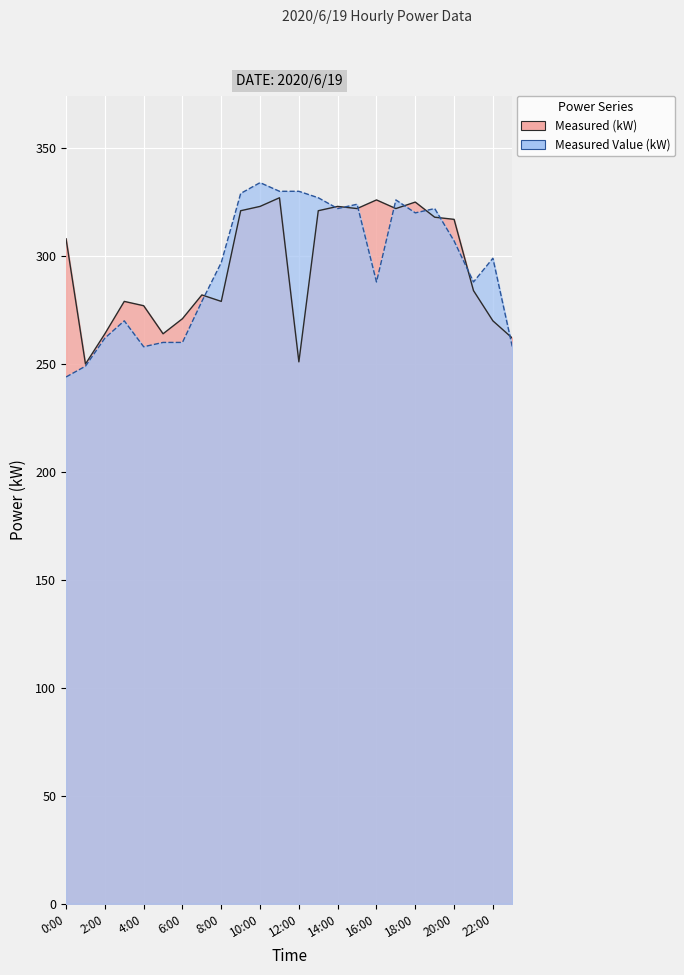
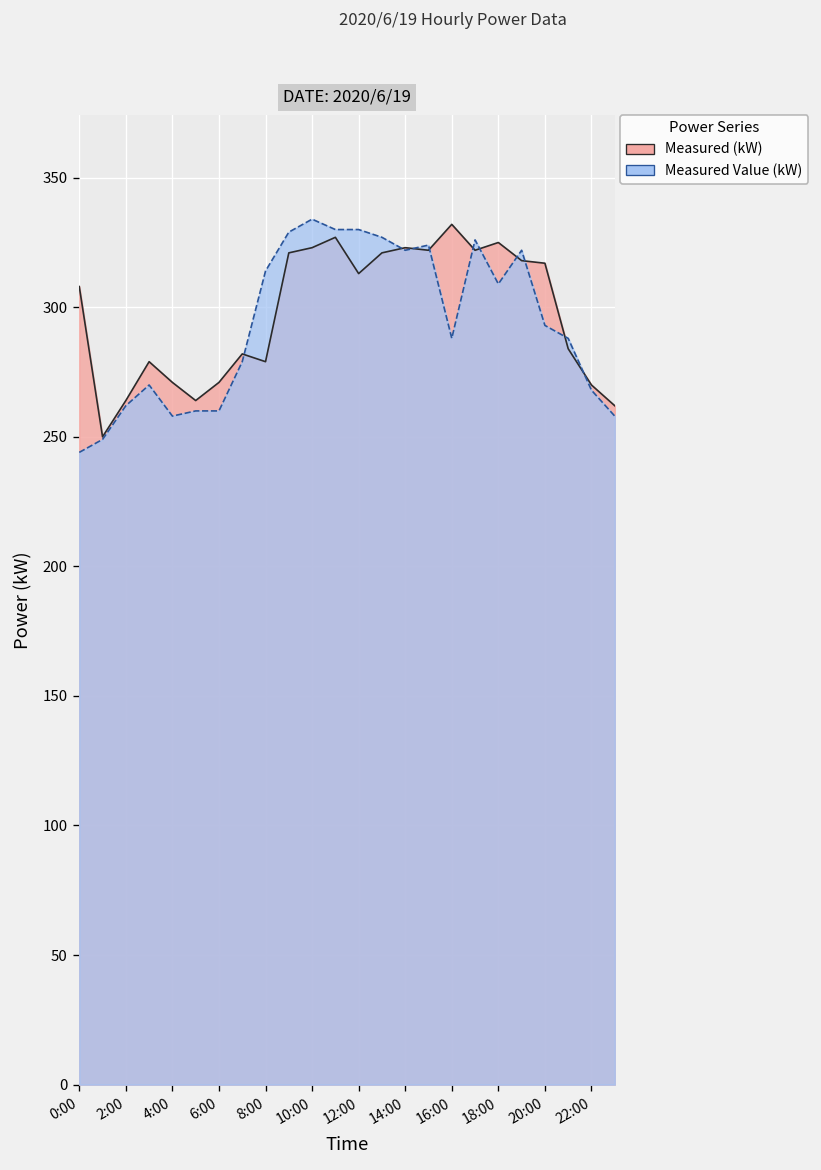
Measured (kW), 4:00: 277 -> 271
Measured Value (kW), 8:00: 297 -> 314
Measured (kW), 12:00: 251 -> 313
Measured (kW), 16:00: 326 -> 332
Measured Value (kW), 18:00: 320 -> 309
Measured Value (kW), 20:00: 307 -> 293
Measured Value (kW), 22:00: 299 -> 268
